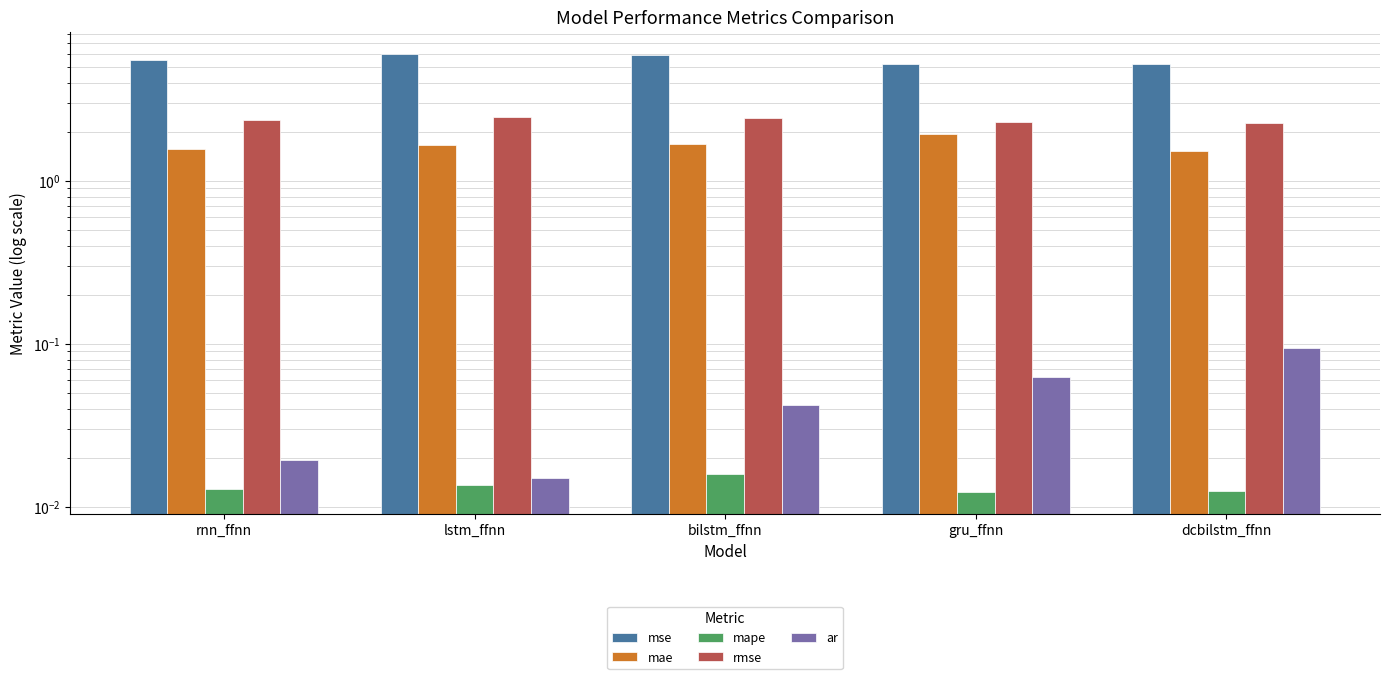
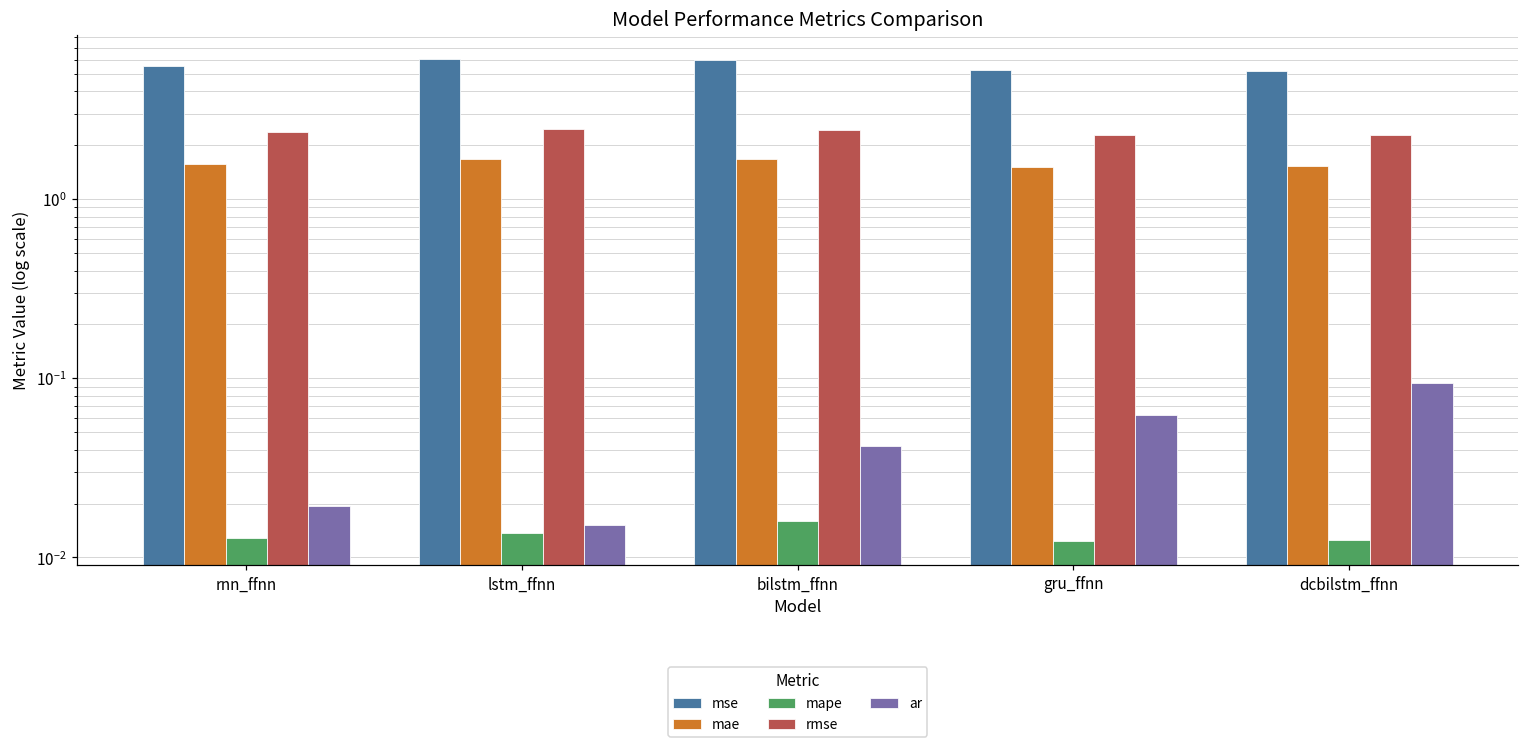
mae, gru_ffnn: 1.9 -> 1.5
